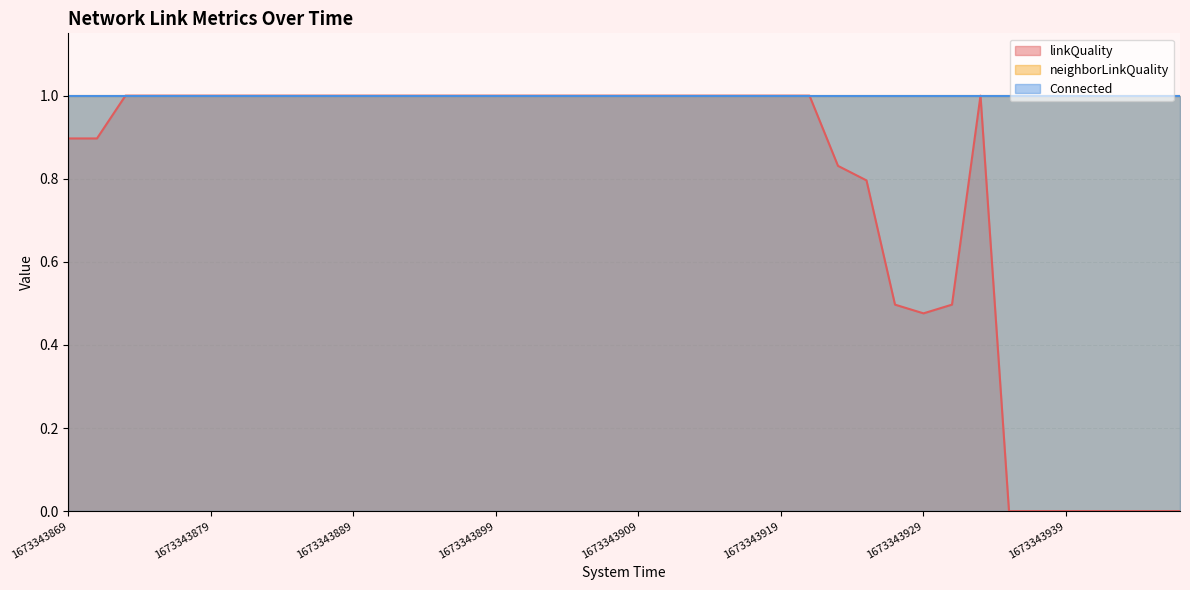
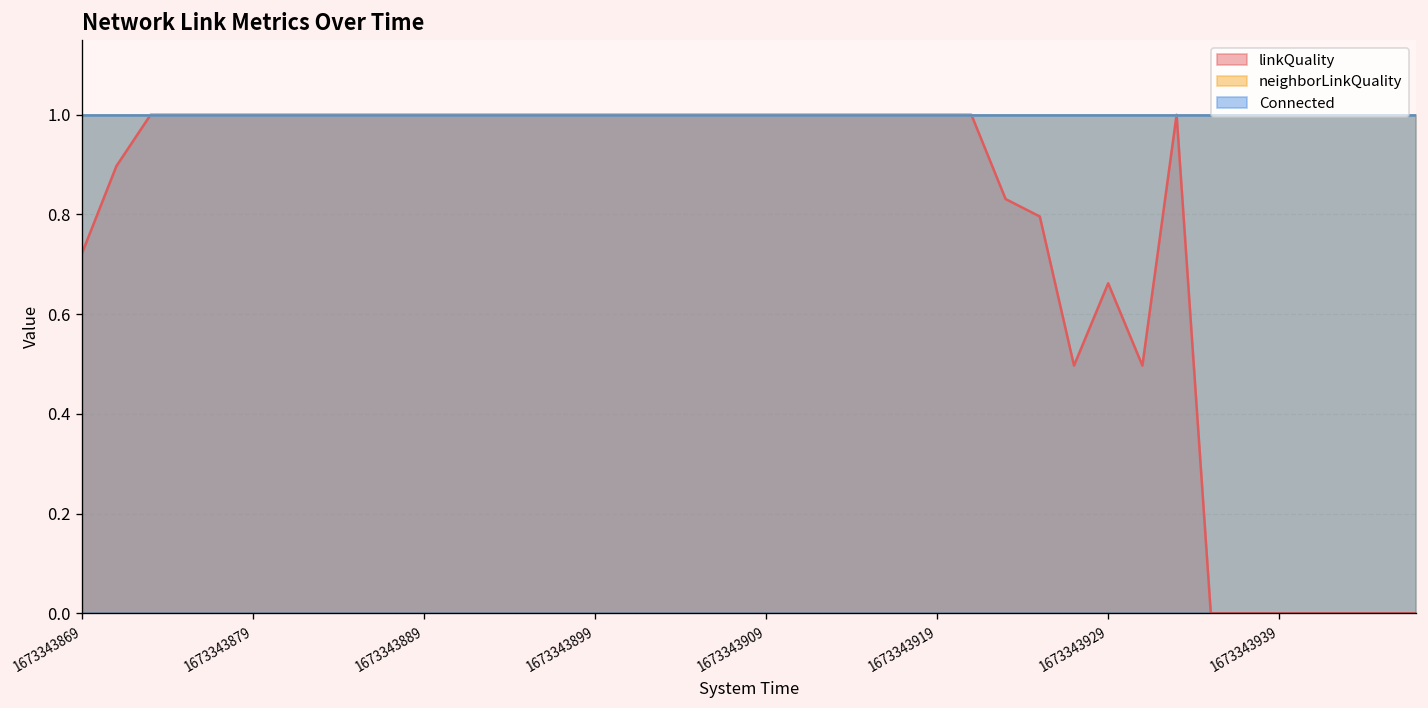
linkQuality, 1673343869: 0.90 -> 0.72
linkQuality, 1673343929: 0.48 -> 0.66
